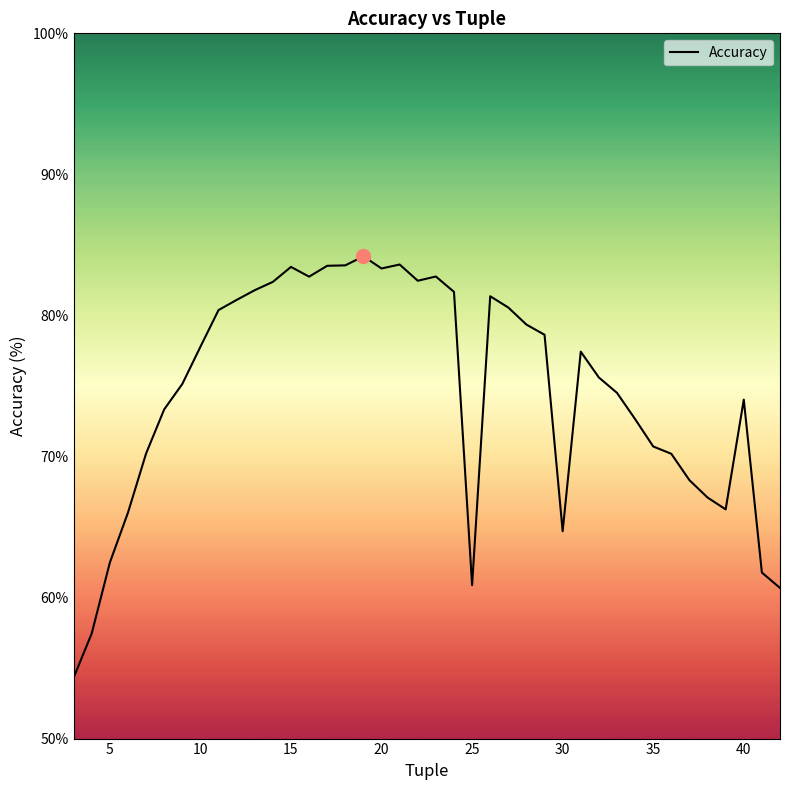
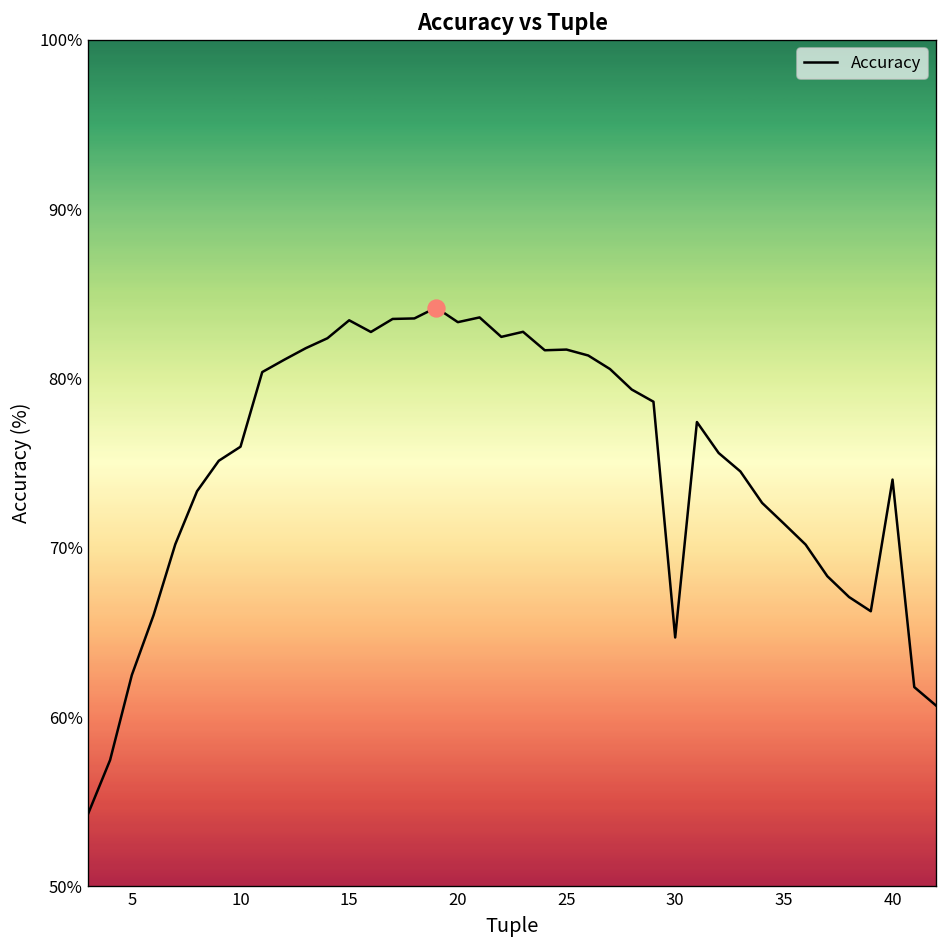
Accuracy, 10: 77.8% -> 76.0%
Accuracy, 25: 60.9% -> 81.7%
Accuracy, 35: 70.7% -> 71.4%
